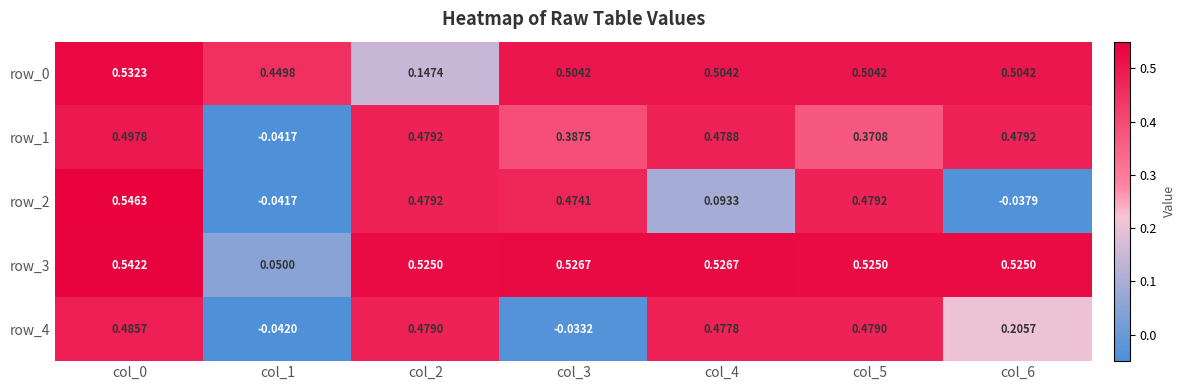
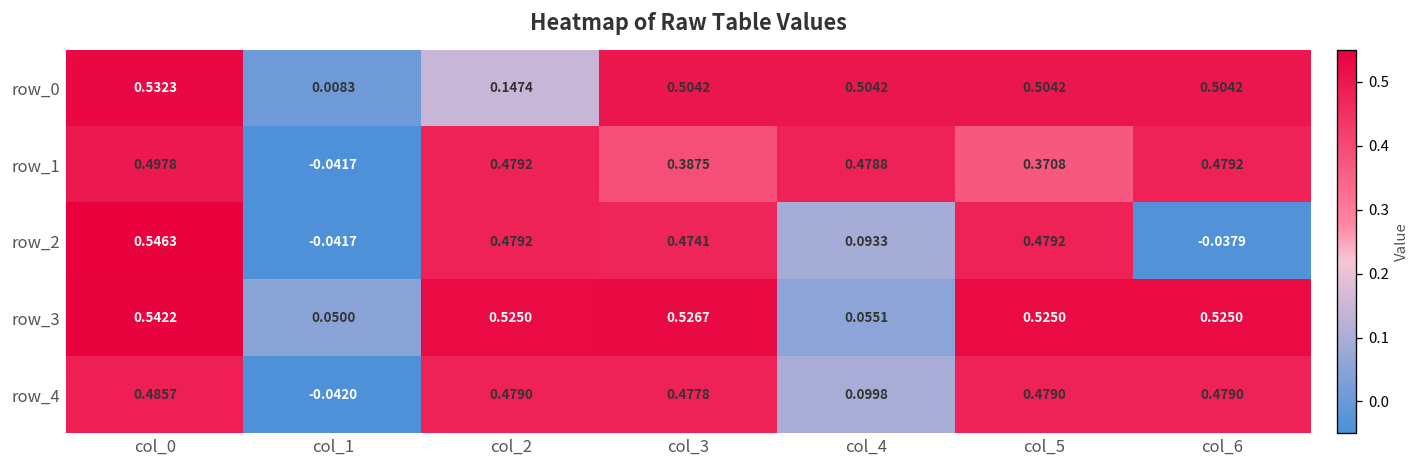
row_0, col_1: 0.4498 -> 0.0083
row_3, col_4: 0.5267 -> 0.0551
row_4, col_3: -0.0332 -> 0.4778
row_4, col_4: 0.4778 -> 0.0998
row_4, col_6: 0.2057 -> 0.4790
